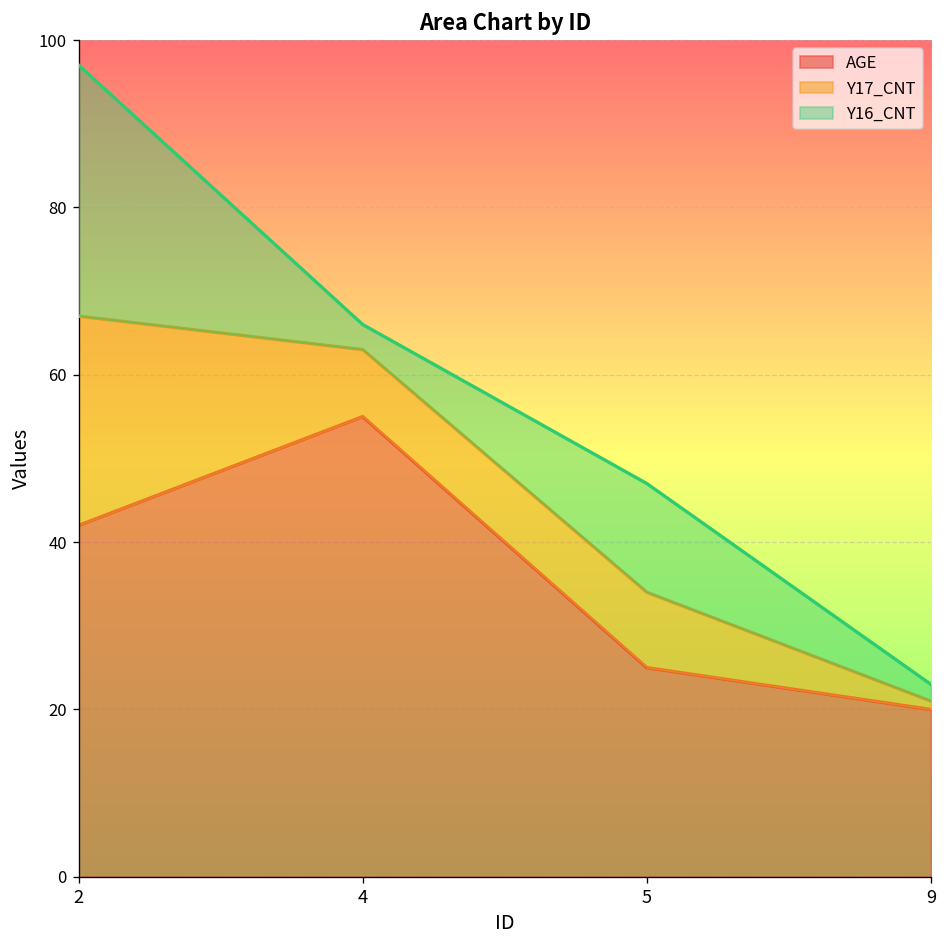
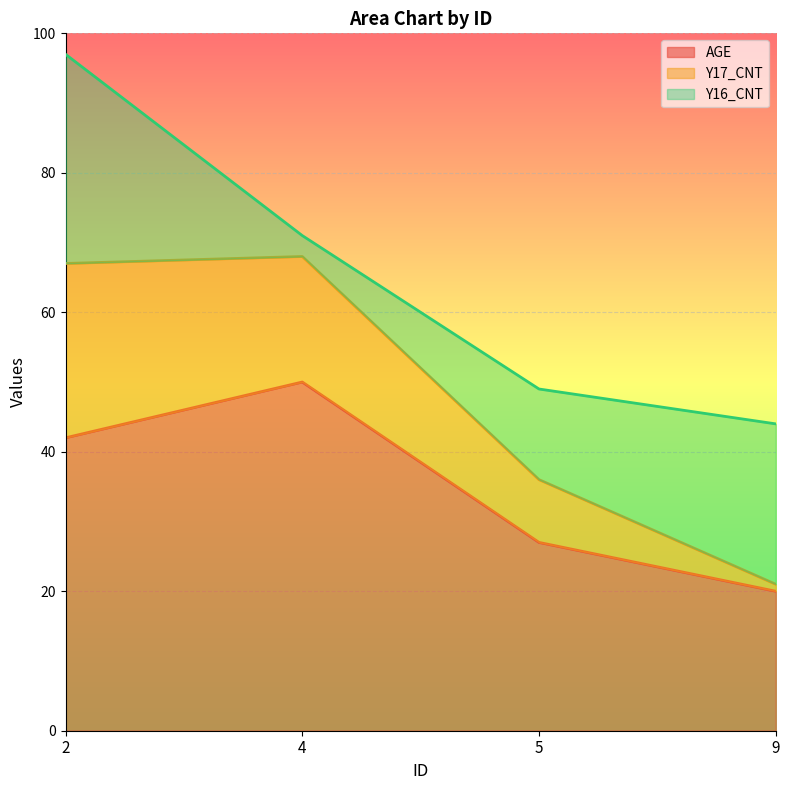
AGE, 4: 55 -> 50
Y17_CNT, 4: 8 -> 18
AGE, 5: 25 -> 27
Y16_CNT, 9: 2 -> 23
